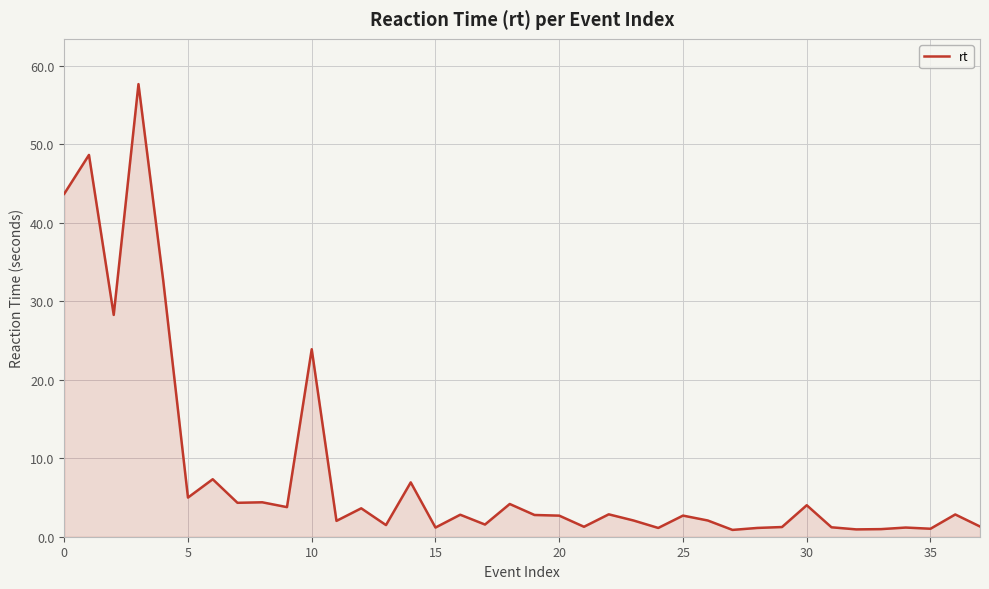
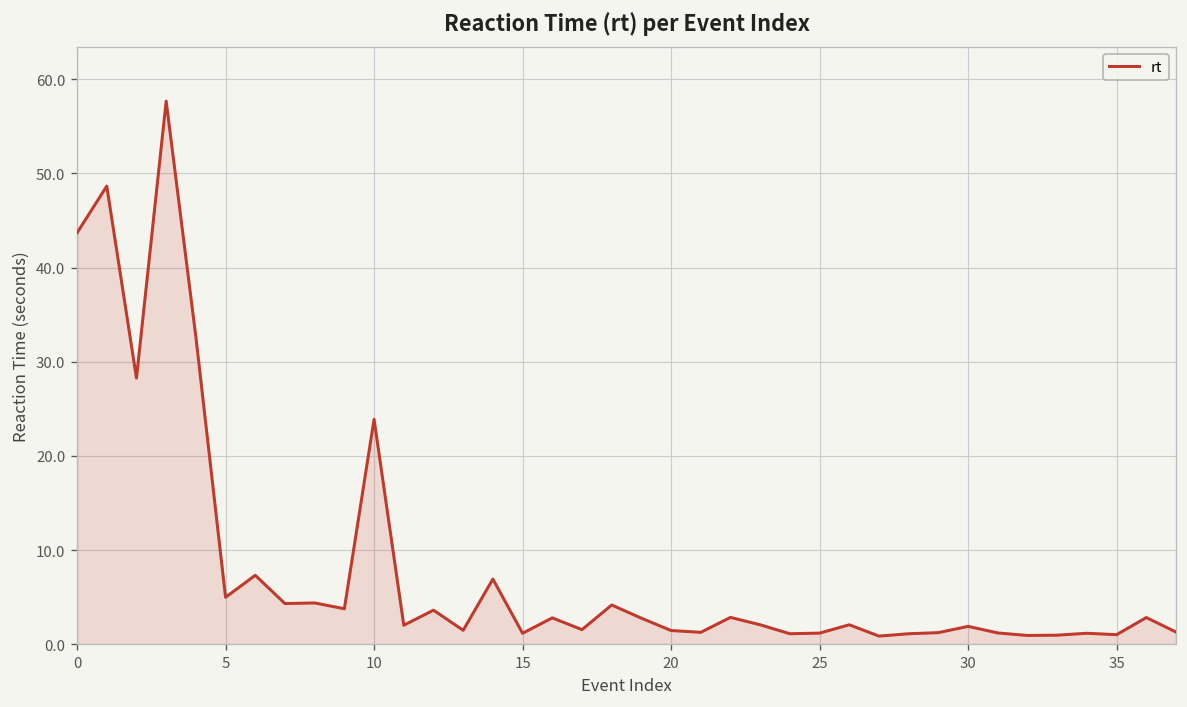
20: 3 -> 1
25: 3 -> 1
30: 4 -> 2
